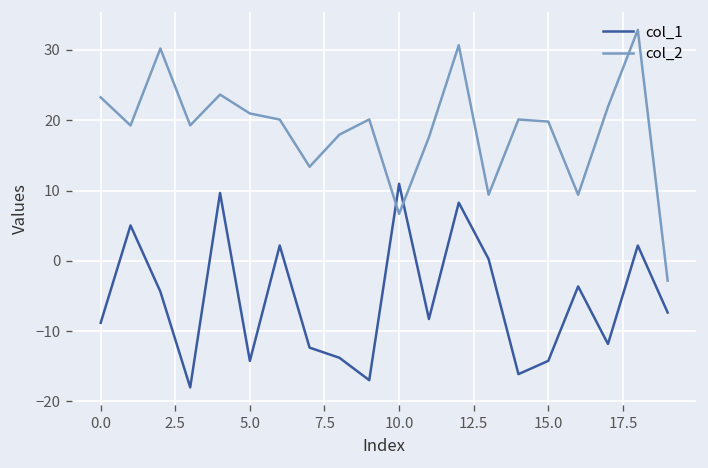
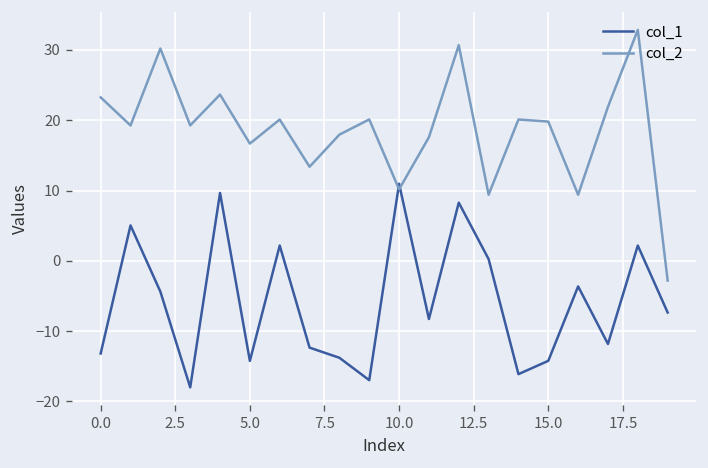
col_1, 0.0: -9 -> -13
col_2, 5.0: 21 -> 17
col_2, 10.0: 7 -> 10
